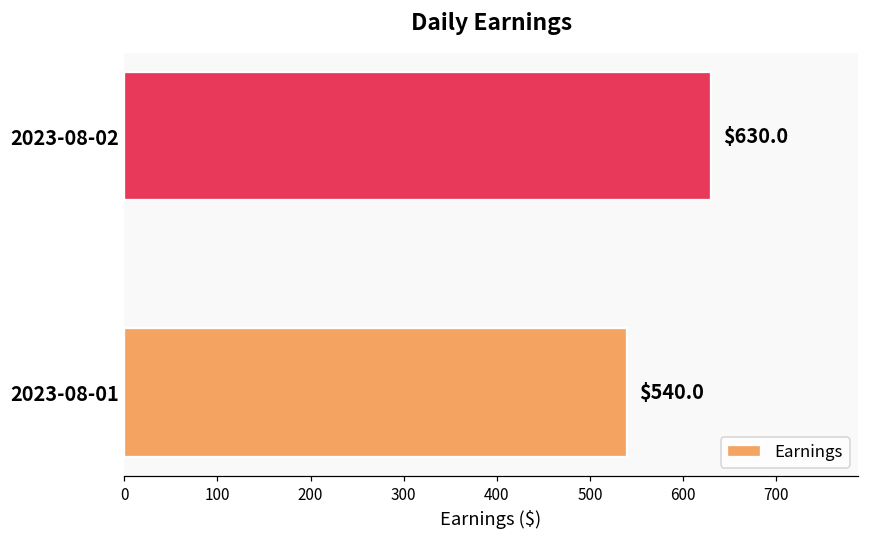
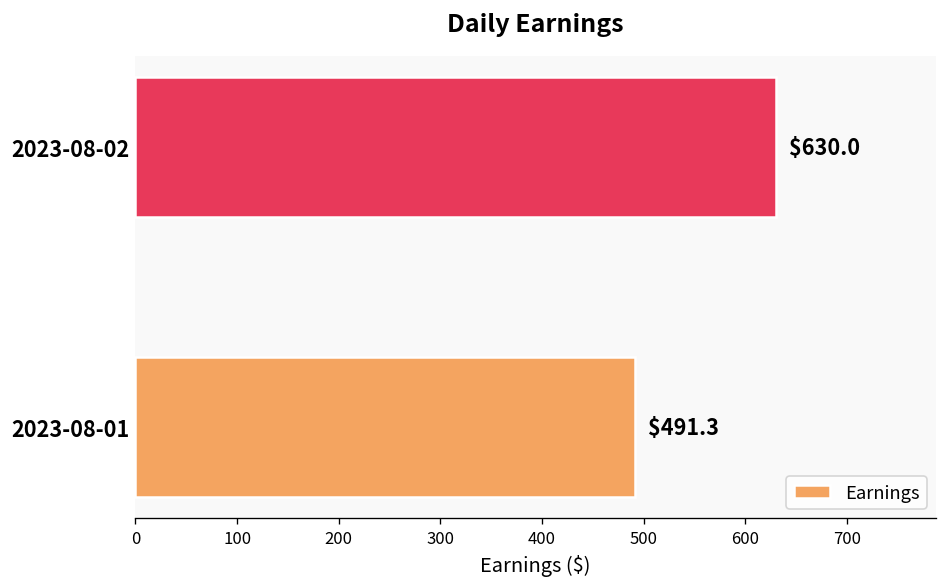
2023-08-01: $540.0 -> $491.3
